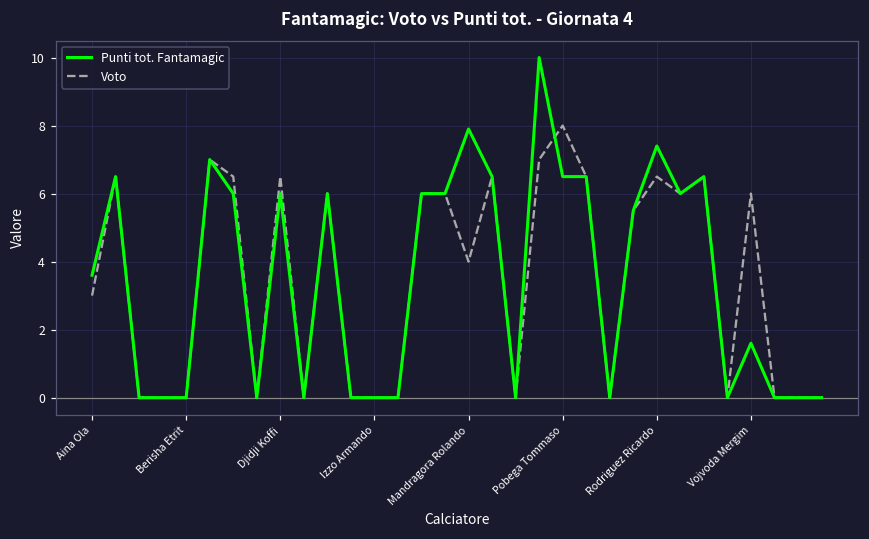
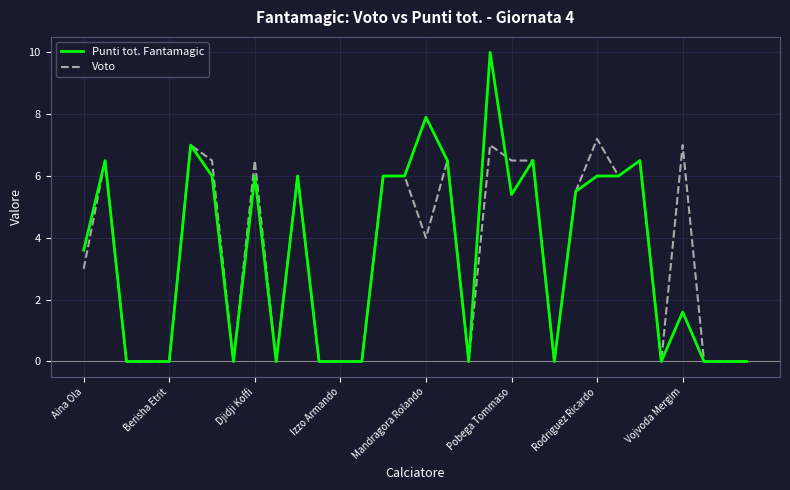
Punti tot. Fantamagic, Pobega Tommaso: 6.5 -> 5.4
Voto, Pobega Tommaso: 8.0 -> 6.5
Punti tot. Fantamagic, Rodriguez Ricardo: 7.4 -> 6.0
Voto, Rodriguez Ricardo: 6.5 -> 7.2
Voto, Vojvoda Mergim: 6 -> 7
